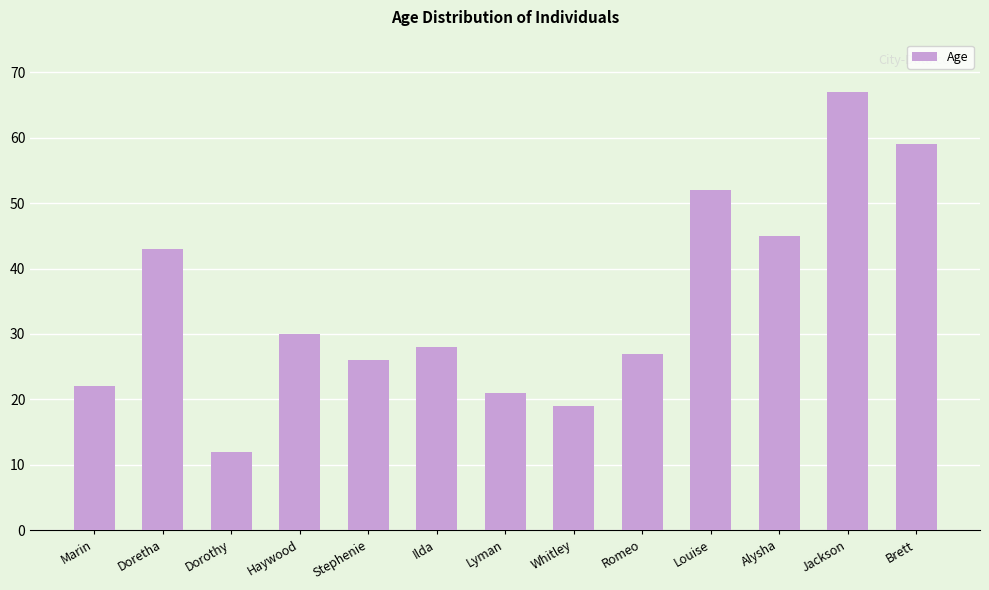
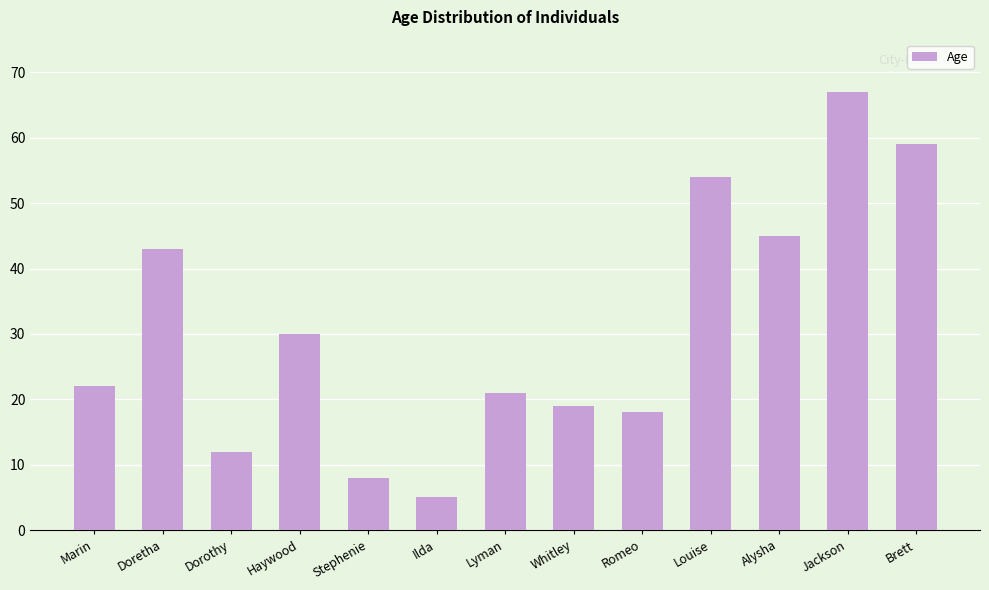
Stephenie: 26 -> 8
Ilda: 28 -> 5
Romeo: 27 -> 18
Louise: 52 -> 54
